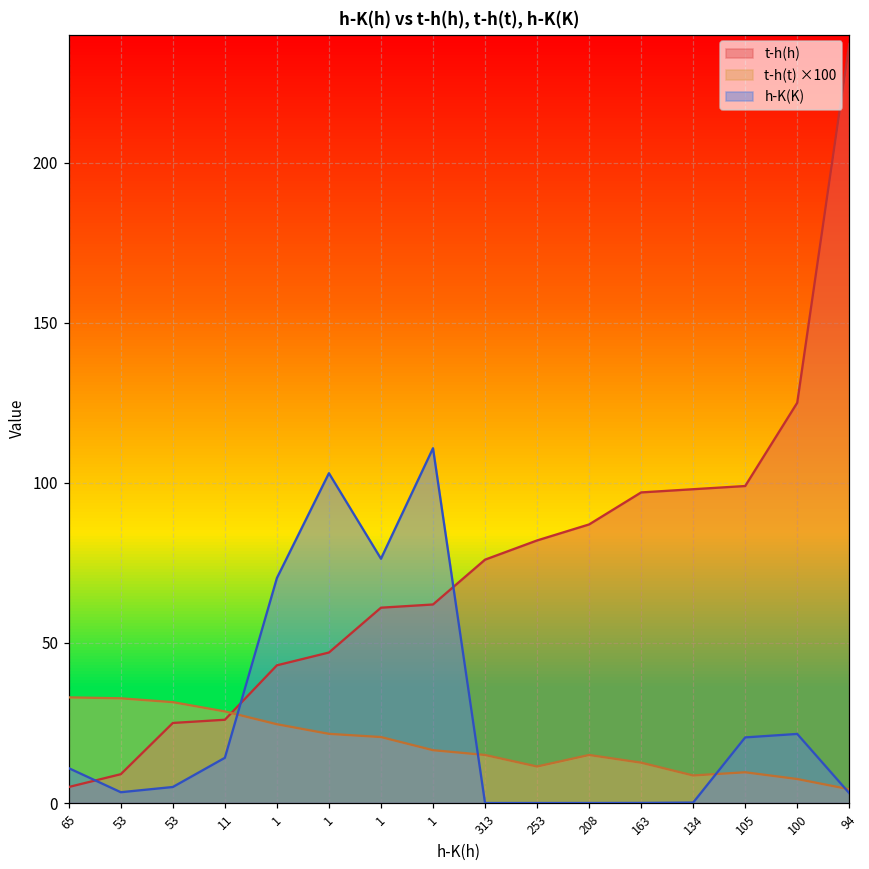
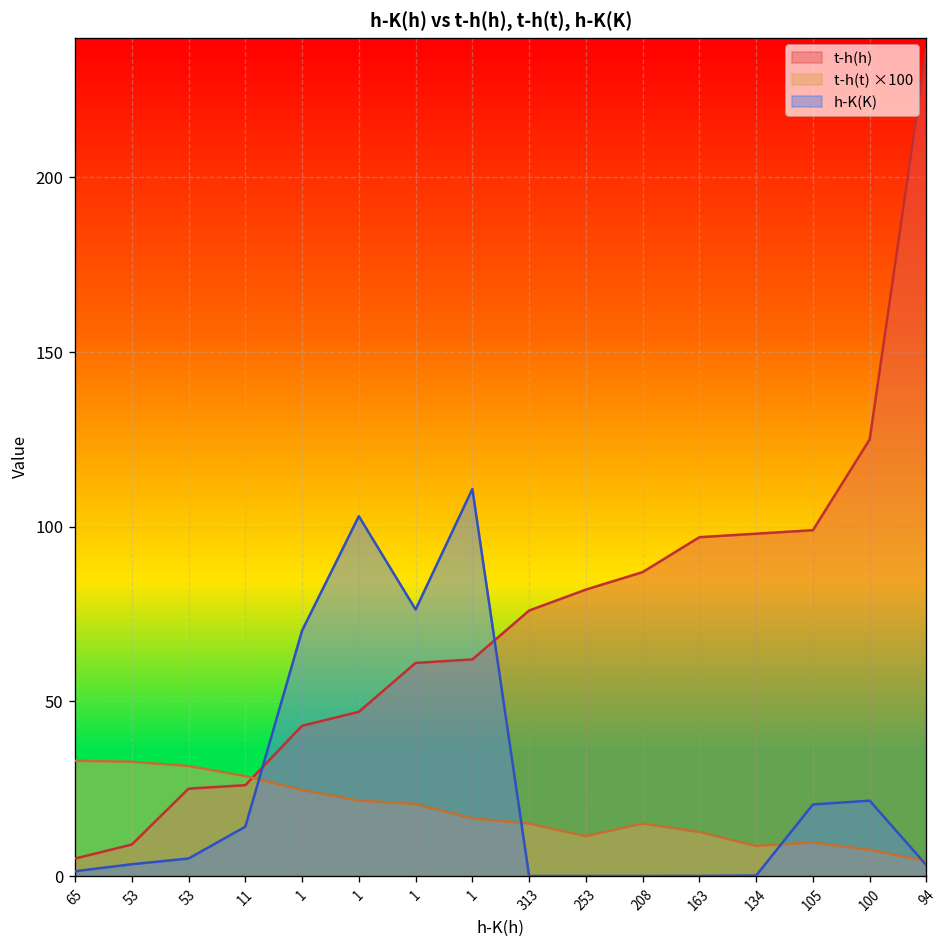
h-K(K), 65: 11 -> 1
